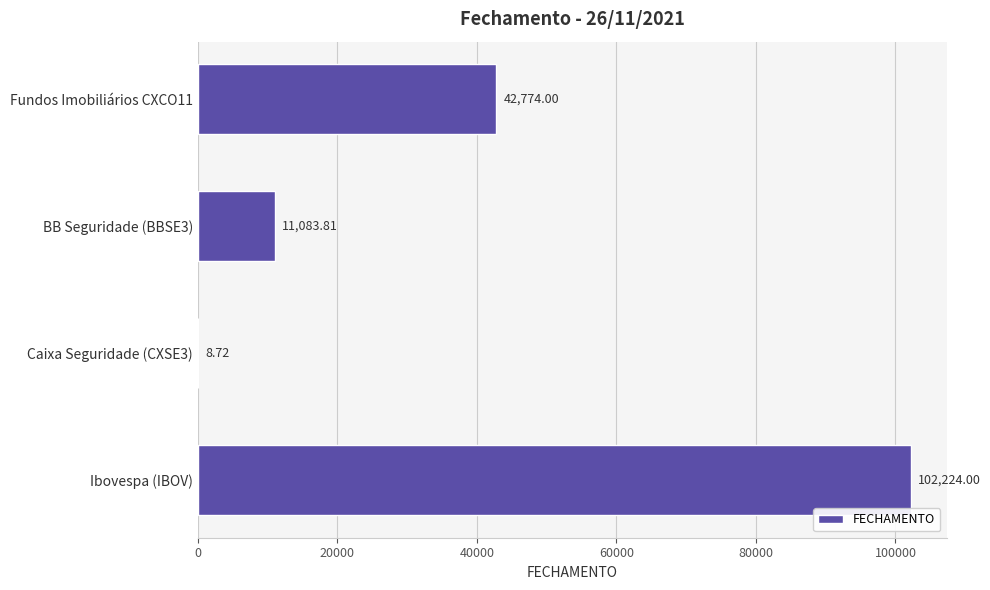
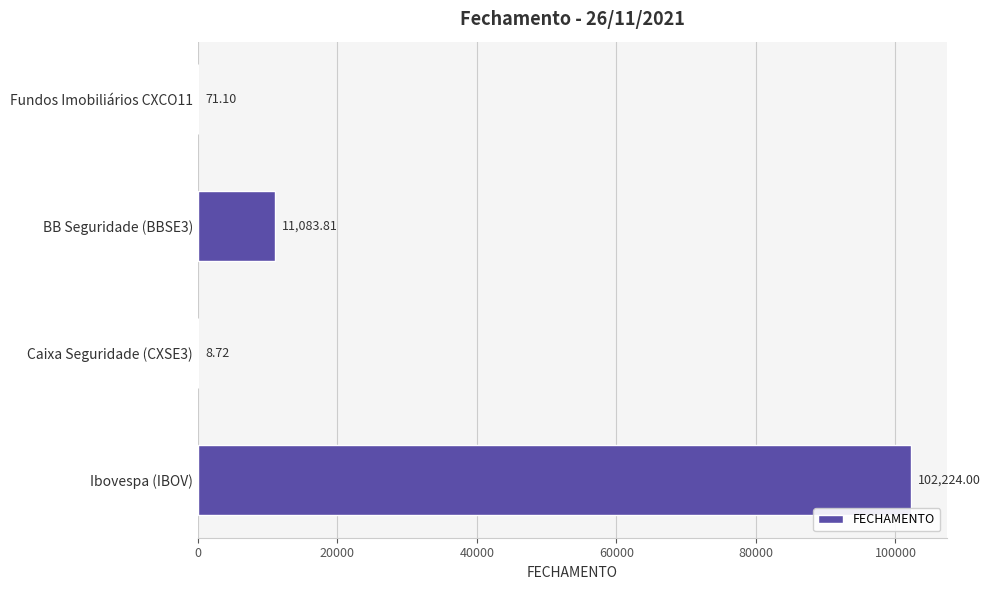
Fundos Imobiliários CXCO11: 42,774.00 -> 71.10
